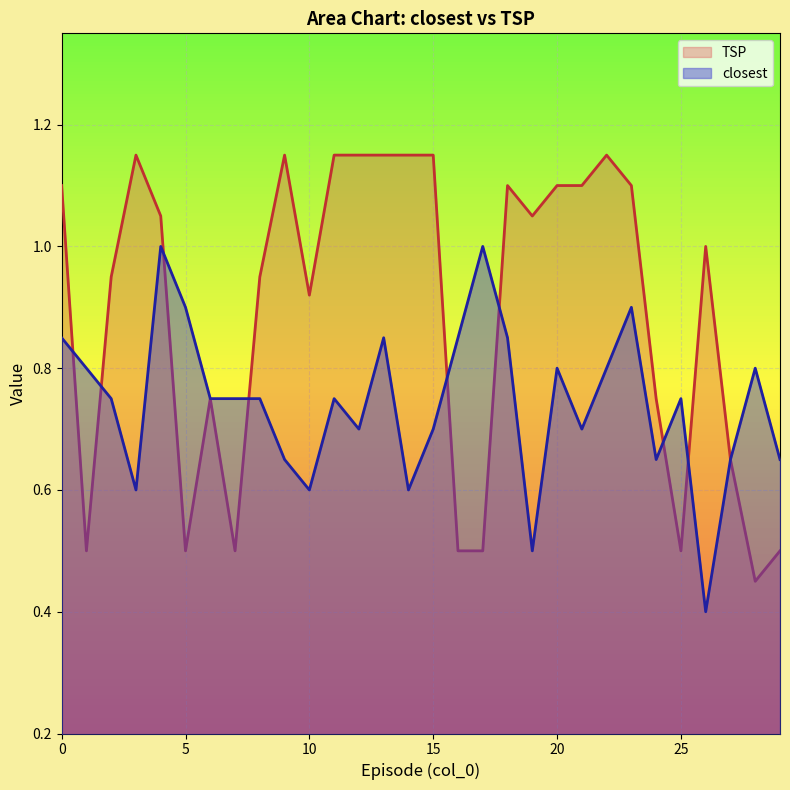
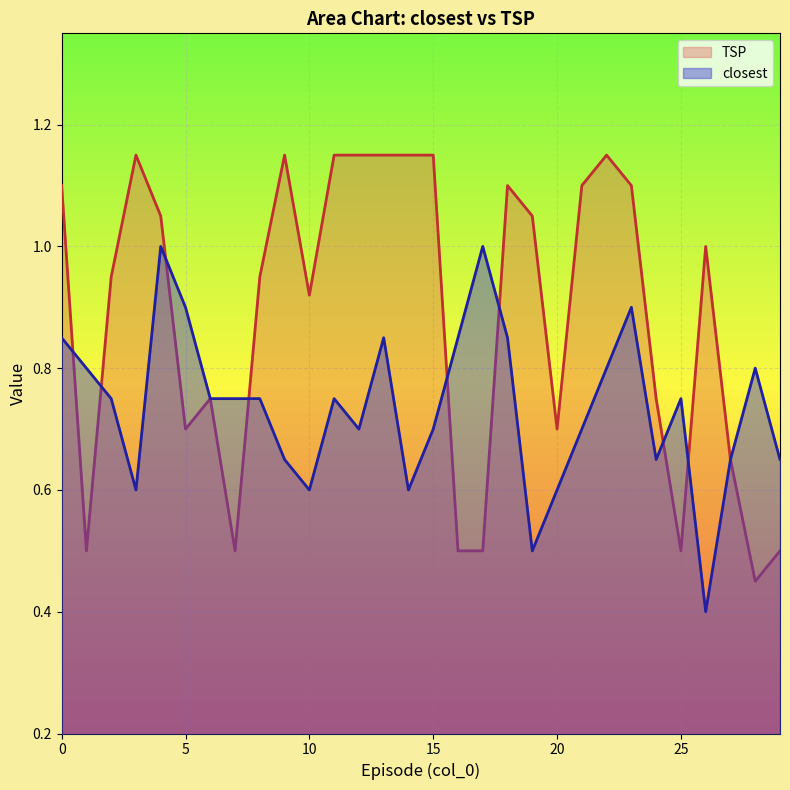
TSP, 5: 0.5 -> 0.7
TSP, 20: 1.1 -> 0.7
closest, 20: 0.8 -> 0.6
